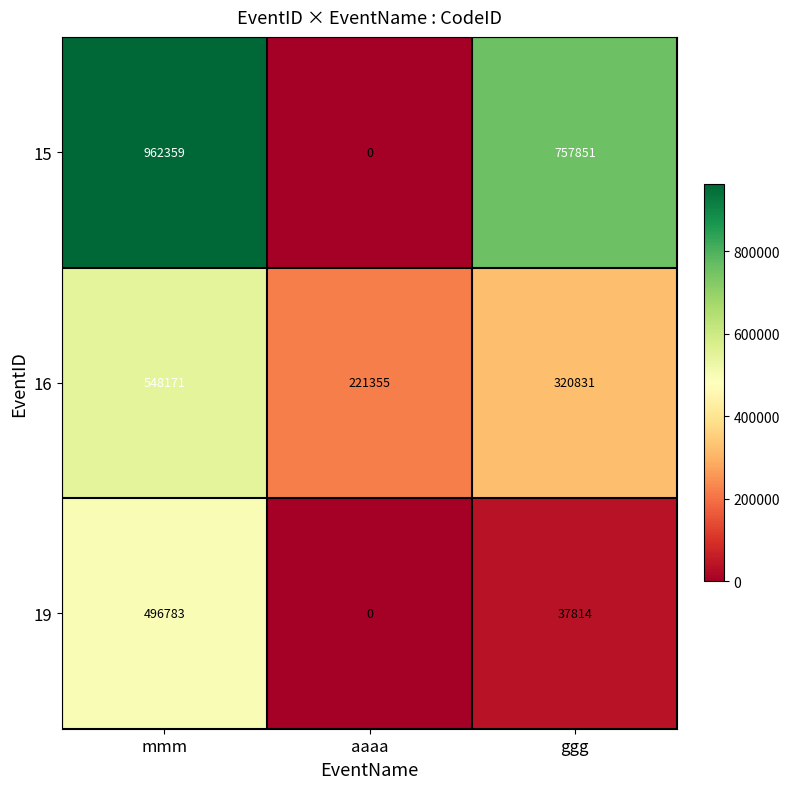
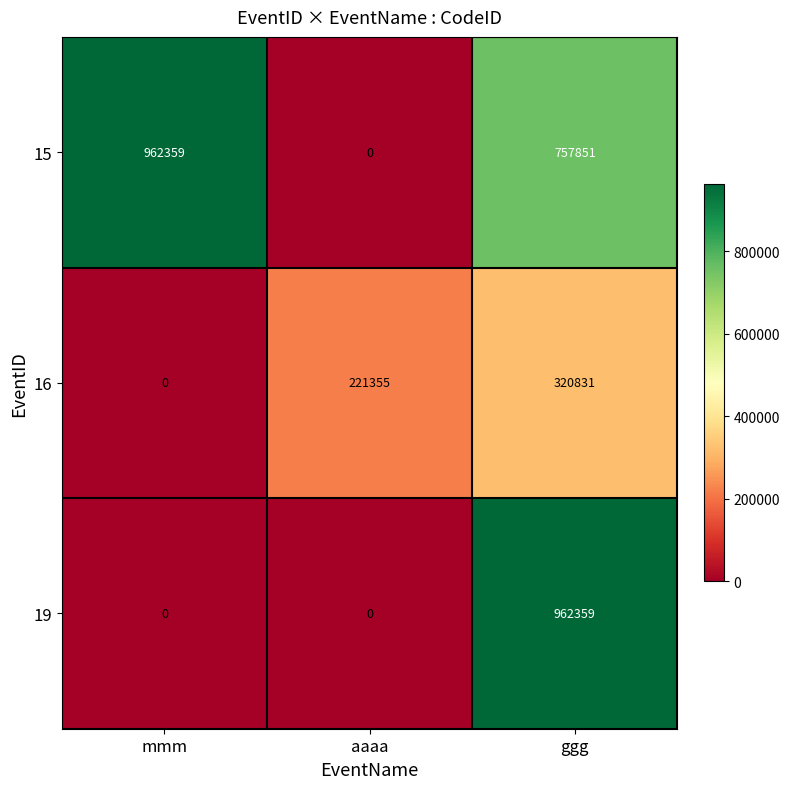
16, mmm: 548171 -> 0
19, mmm: 496783 -> 0
19, ggg: 37814 -> 962359
